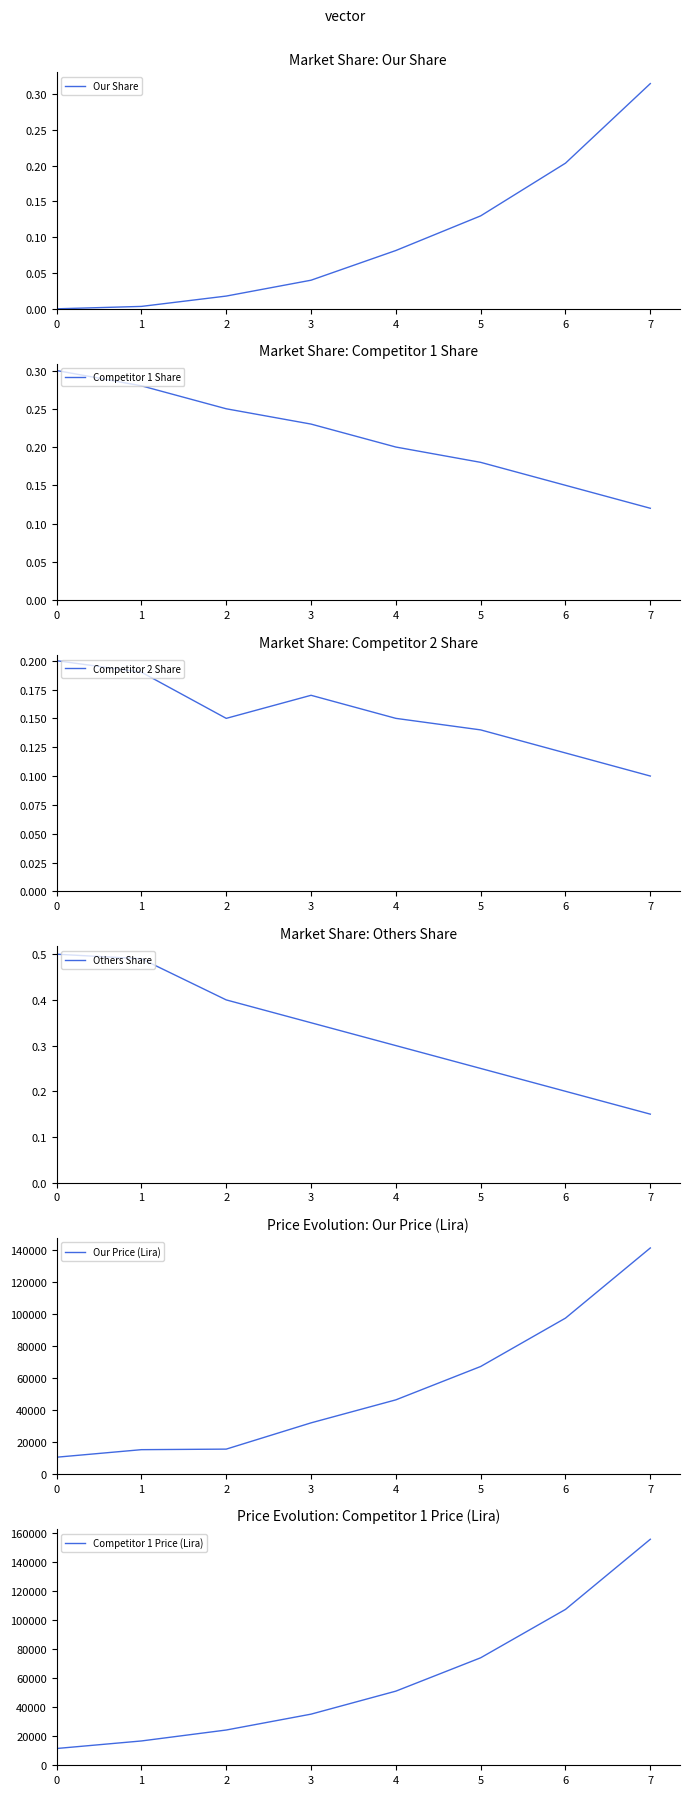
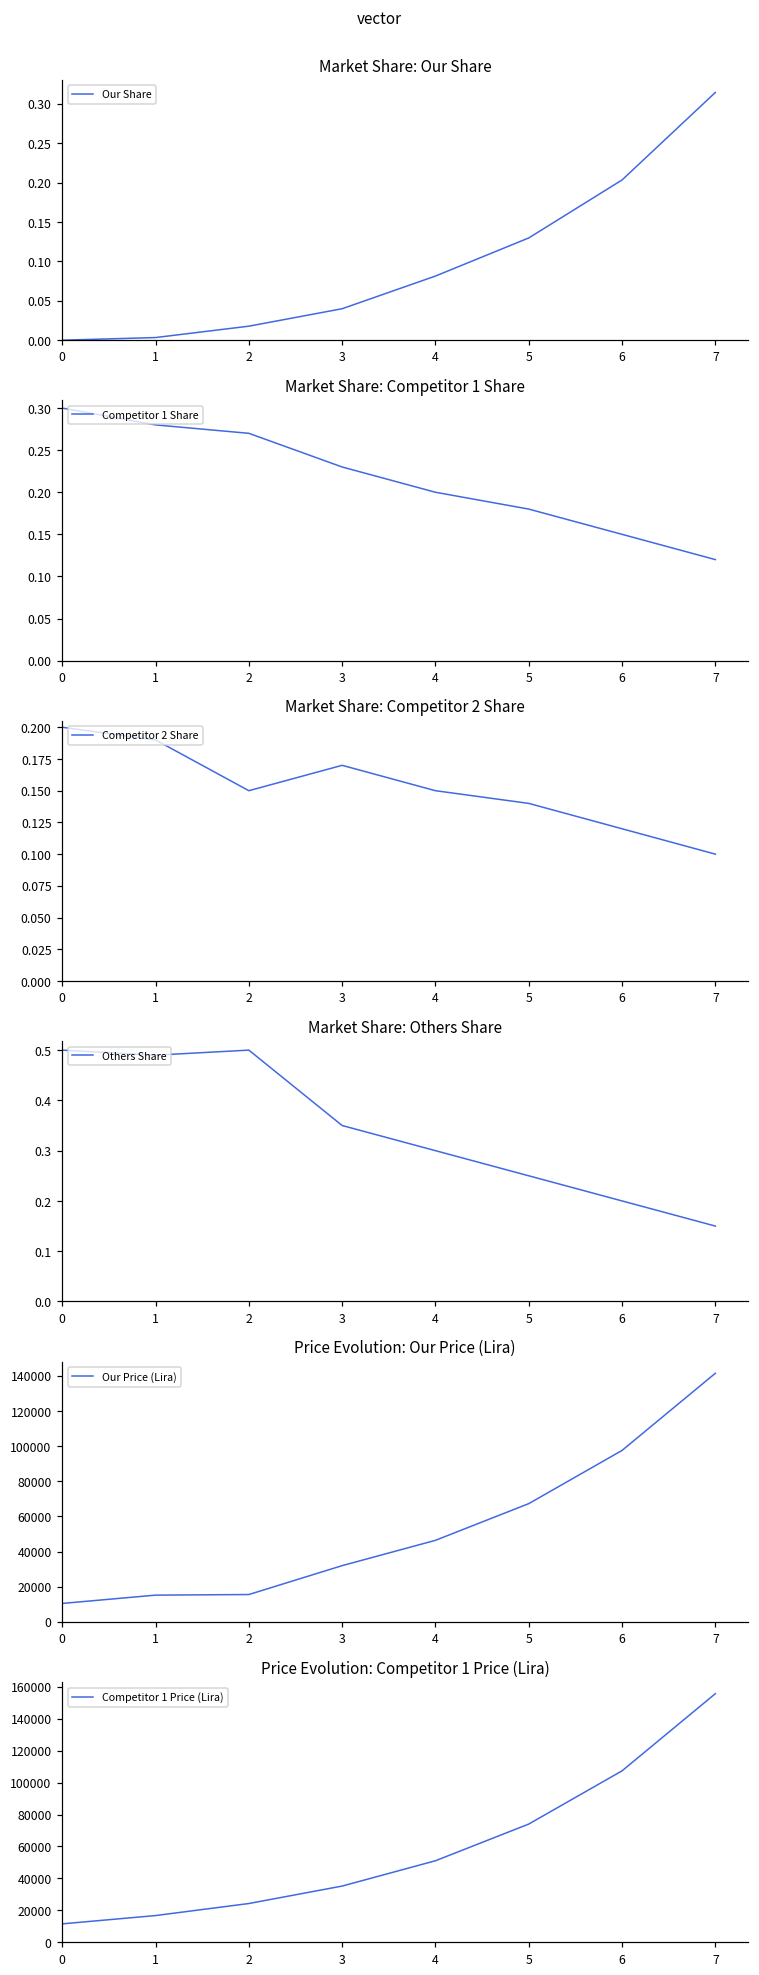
Market Share: Competitor 1 Share, 2: 0.25 -> 0.27
Market Share: Others Share, 2: 0.4 -> 0.5
